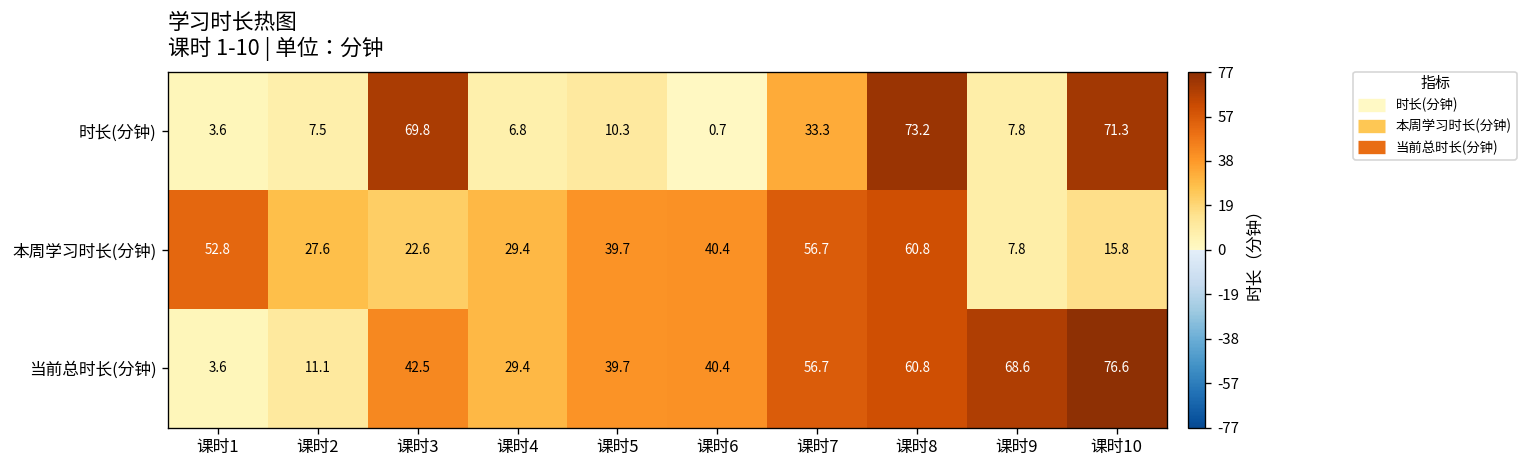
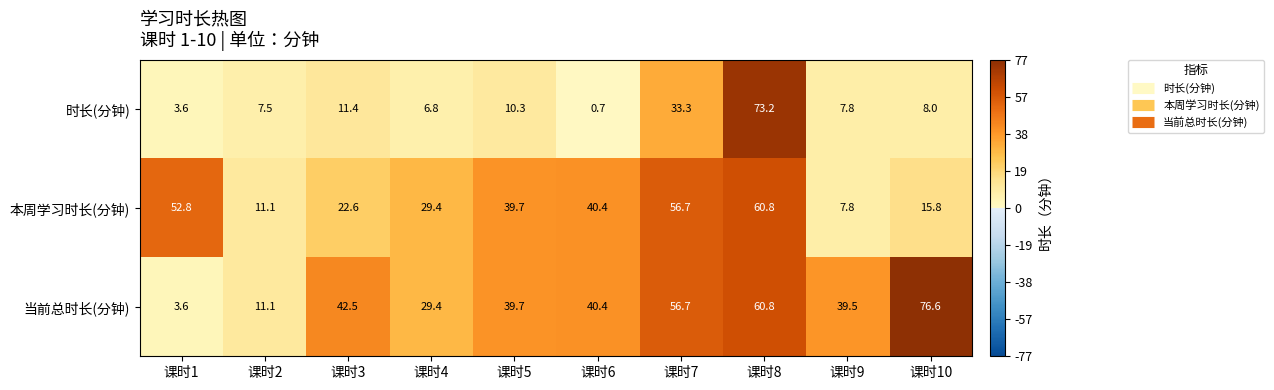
时长(分钟), 课时3: 69.8 -> 11.4
时长(分钟), 课时10: 71.3 -> 8.0
本周学习时长(分钟), 课时2: 27.6 -> 11.1
当前总时长(分钟), 课时9: 68.6 -> 39.5
